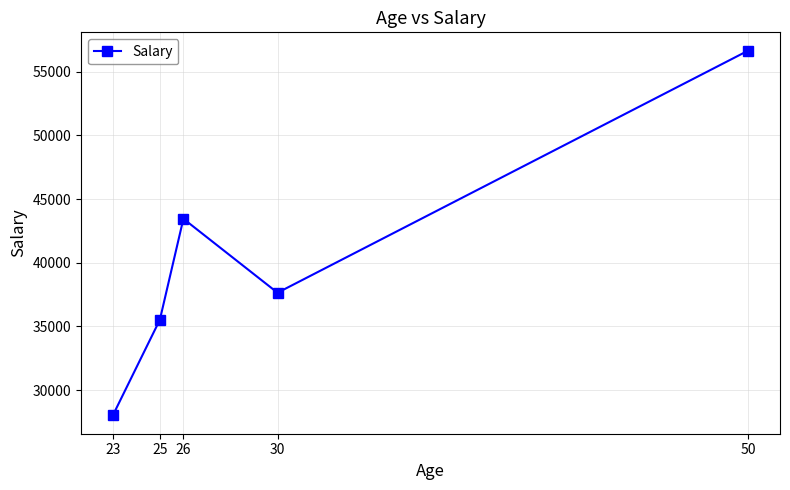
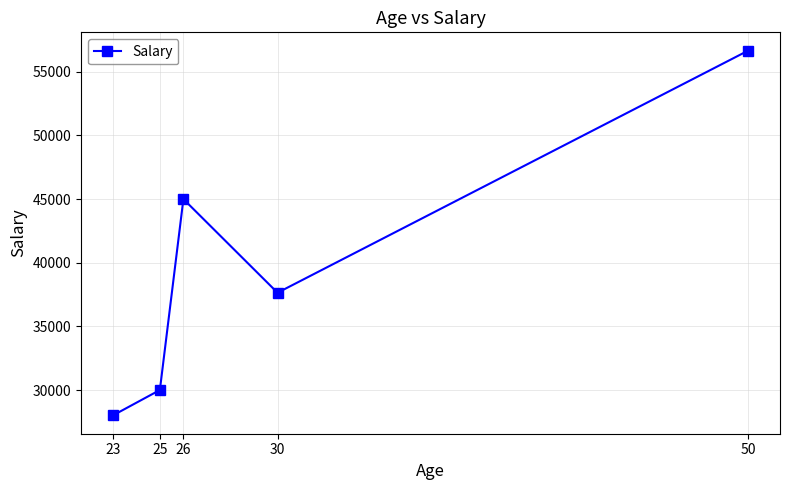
25: 35500 -> 30000
26: 43500 -> 45000
